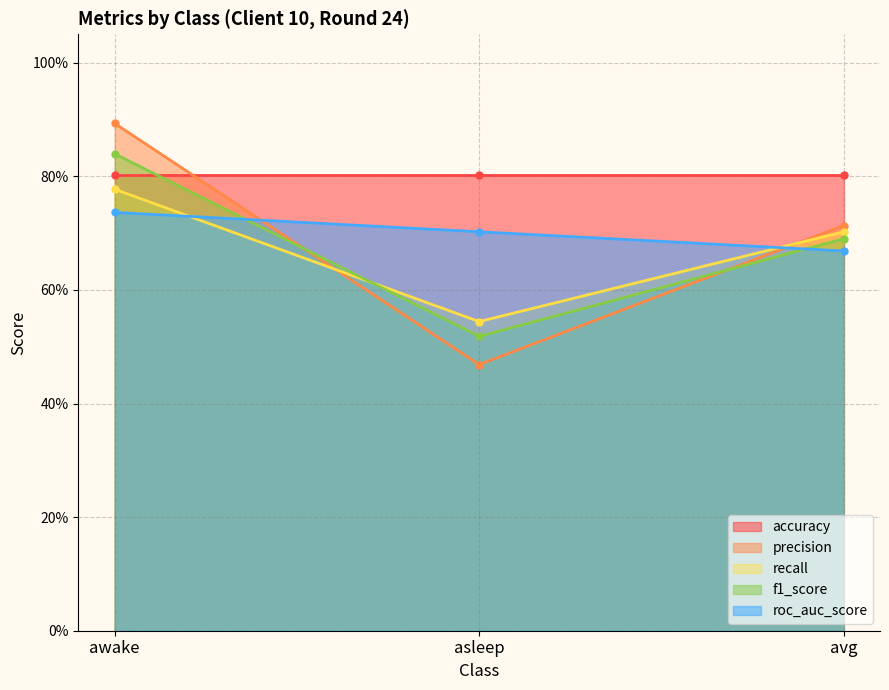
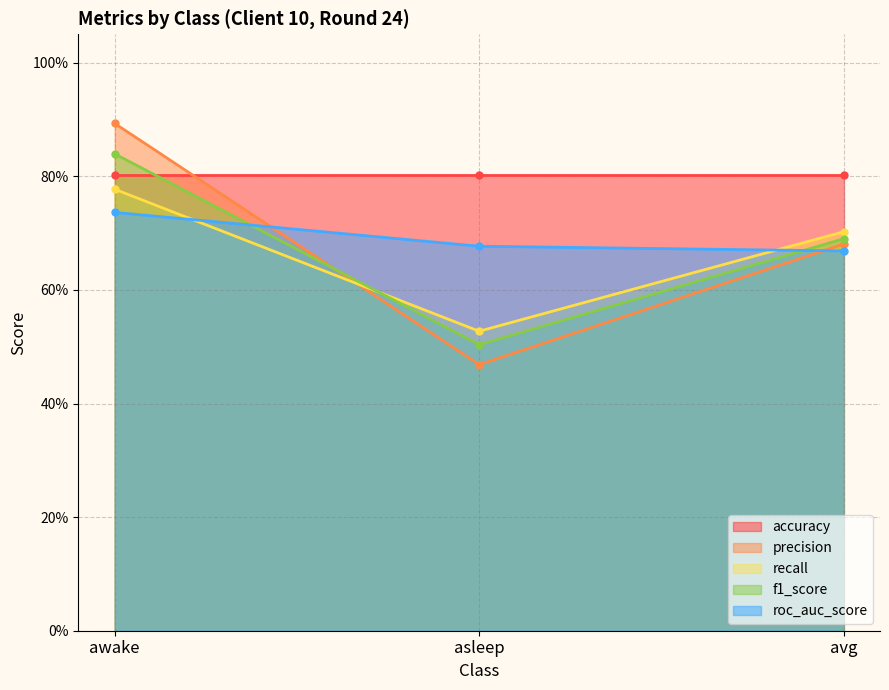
recall, asleep: 54% -> 53%
f1_score, asleep: 52% -> 50%
roc_auc_score, asleep: 70% -> 68%
precision, avg: 71% -> 68%
